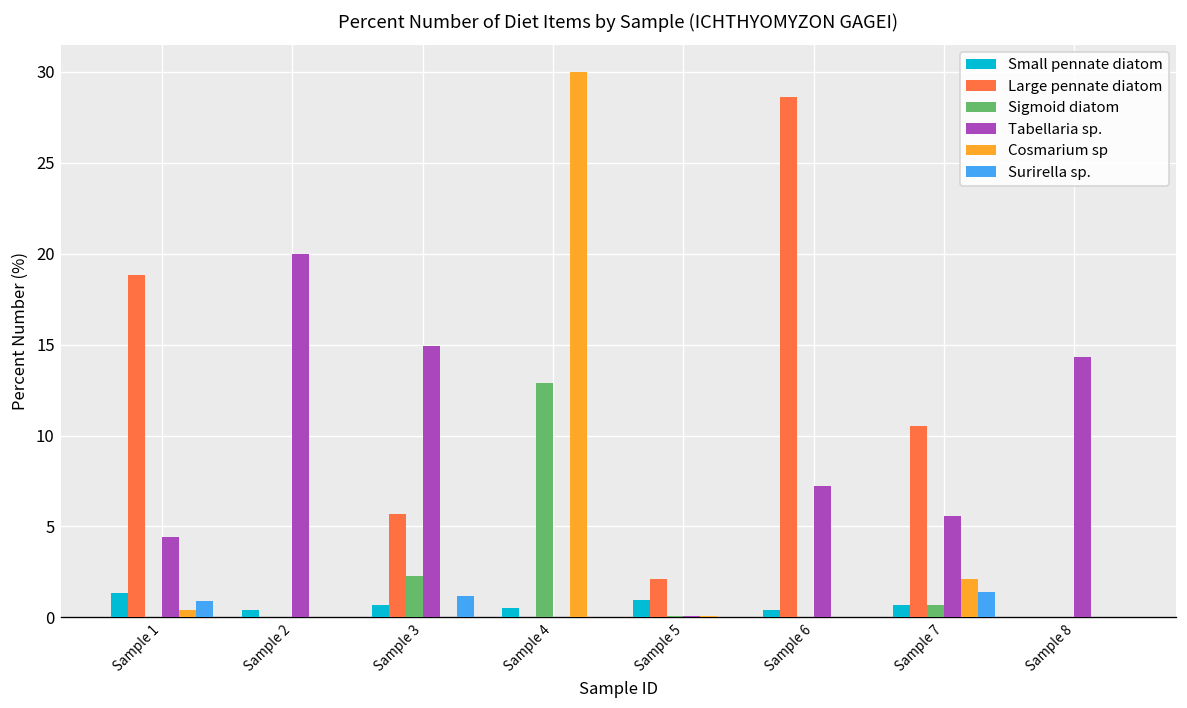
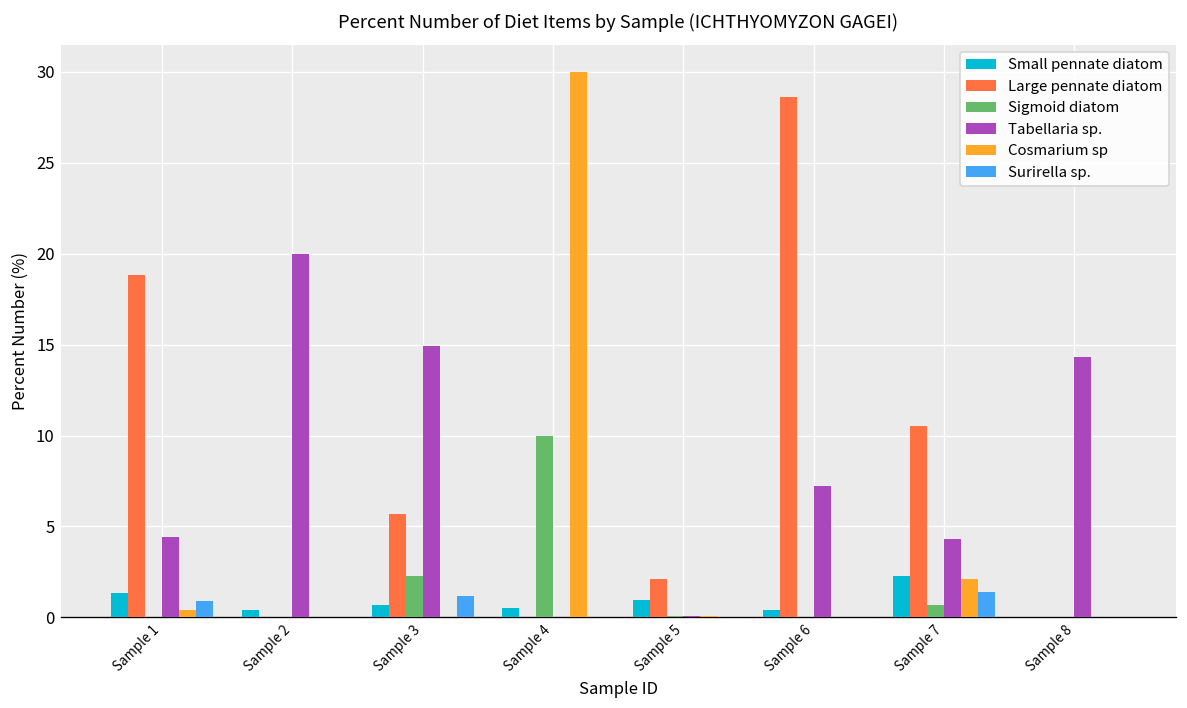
Sigmoid diatom, Sample 4: 12.9 -> 10.0
Small pennate diatom, Sample 7: 0.7 -> 2.3
Tabellaria sp., Sample 7: 5.6 -> 4.3
